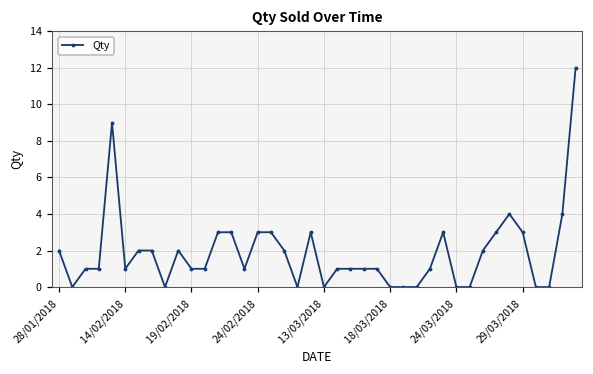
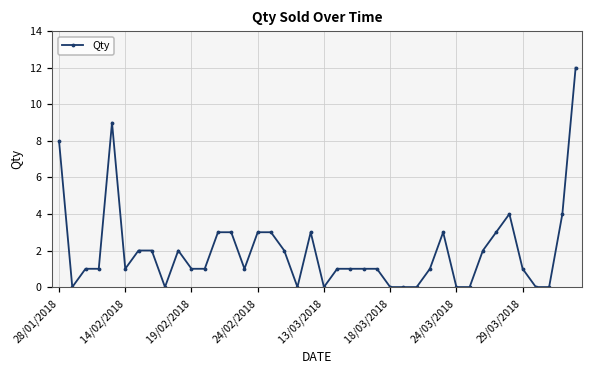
28/01/2018: 2 -> 8
29/03/2018: 3 -> 1
